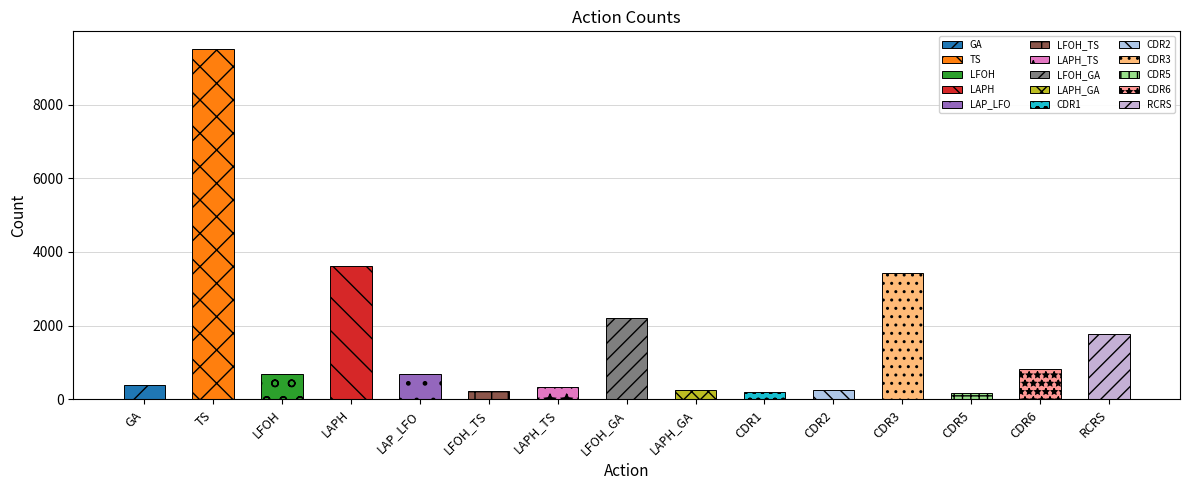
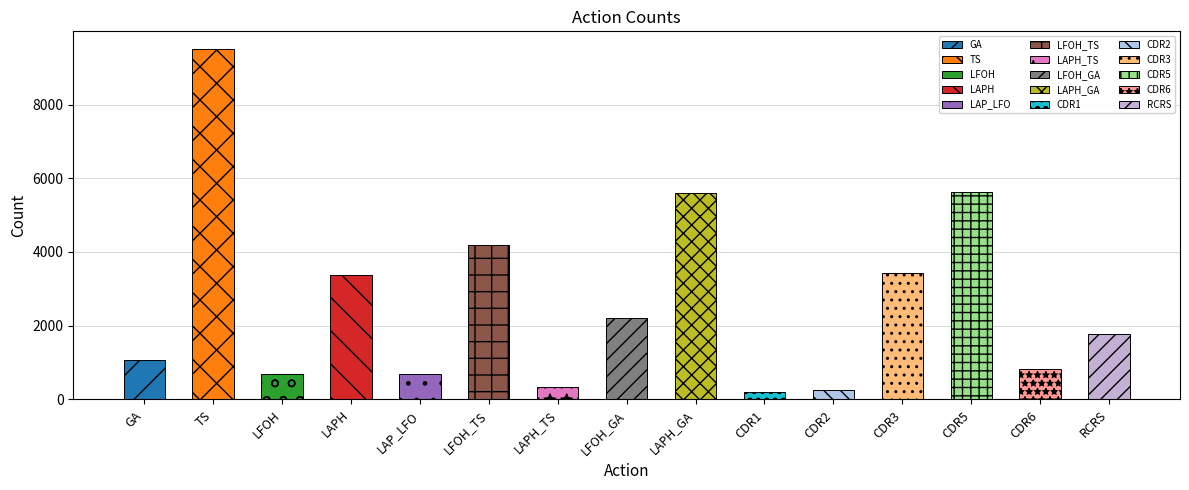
GA: 400 -> 1100
LAPH: 3600 -> 3400
LFOH_TS: 200 -> 4200
LAPH_GA: 300 -> 5600
CDR5: 200 -> 5600
